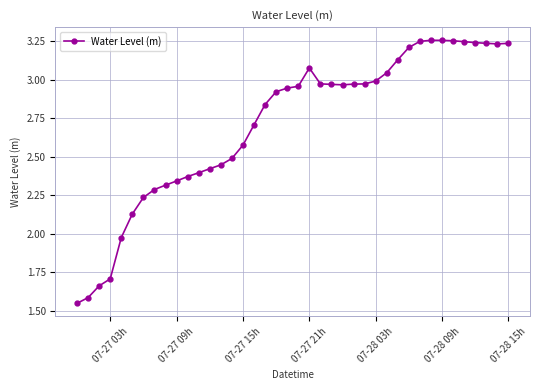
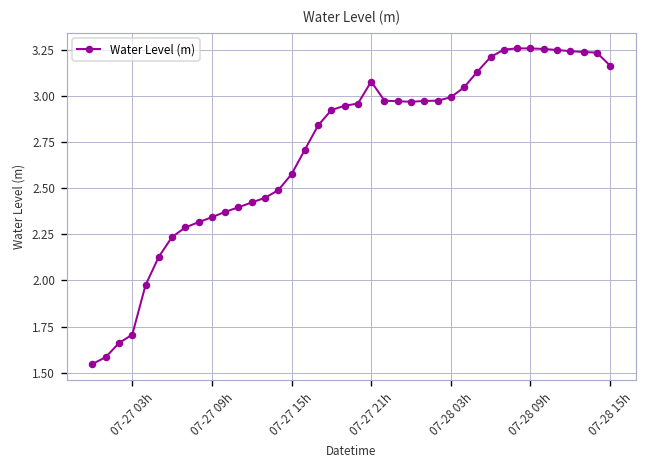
07-28 15h: 3.24 -> 3.16
